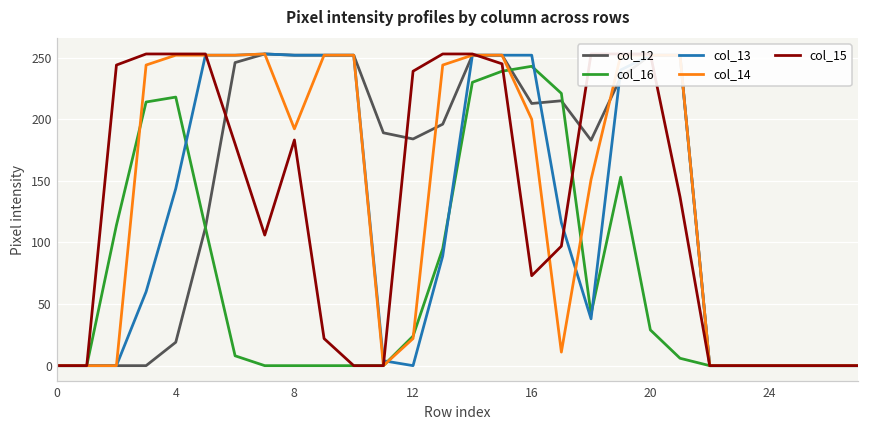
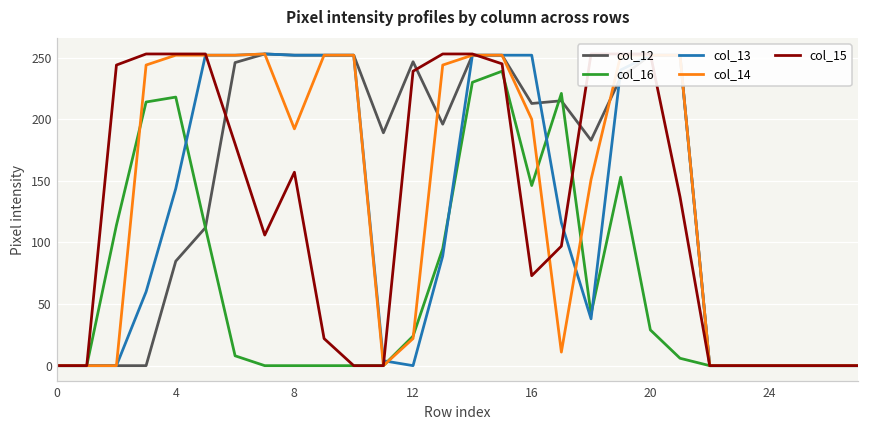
col_12, 4: 19 -> 85
col_15, 8: 183 -> 157
col_12, 12: 184 -> 247
col_16, 16: 243 -> 146
